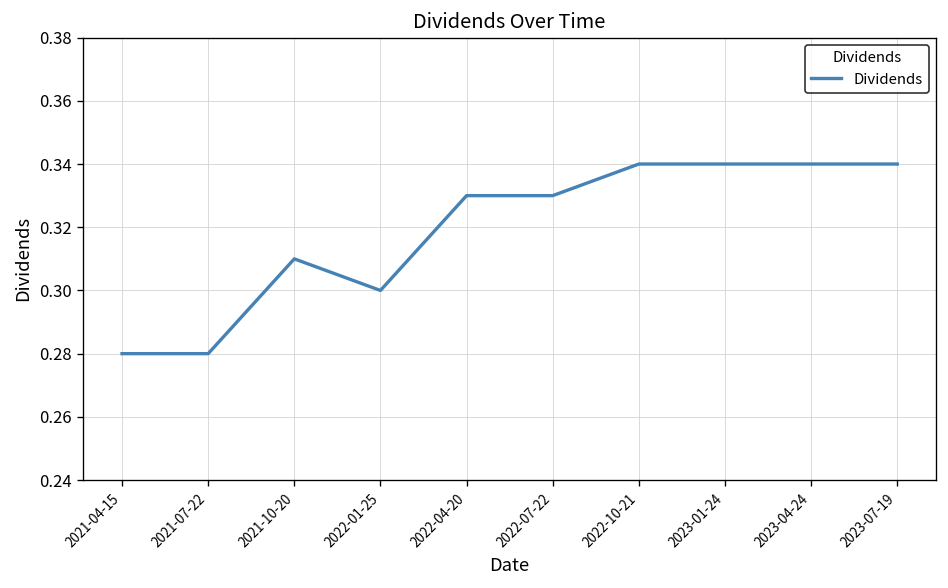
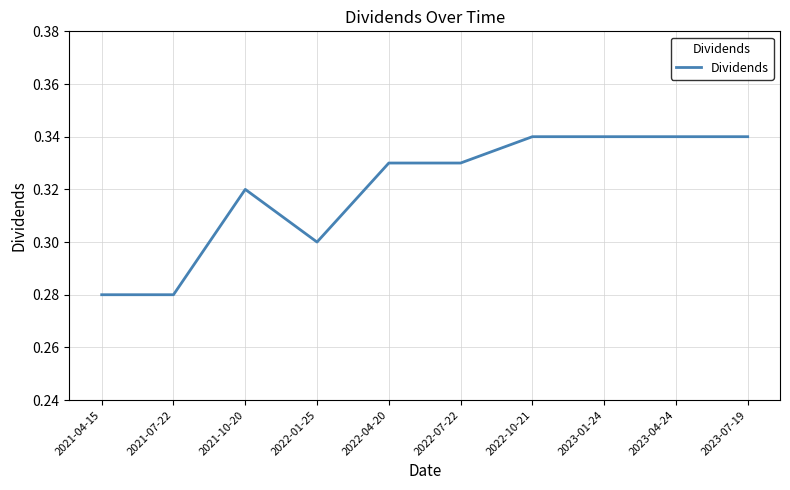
2021-10-20: 0.31 -> 0.32
